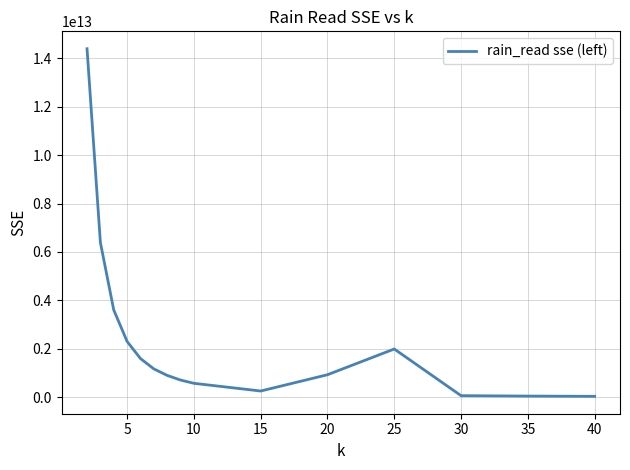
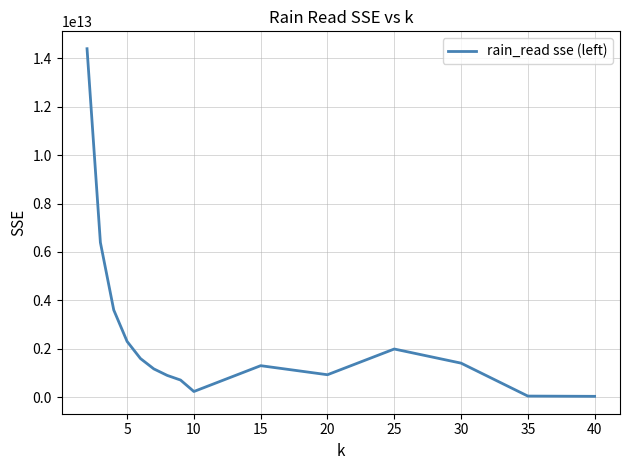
10: 600000000000 -> 200000000000
15: 300000000000 -> 1300000000000
30: 100000000000 -> 1400000000000
